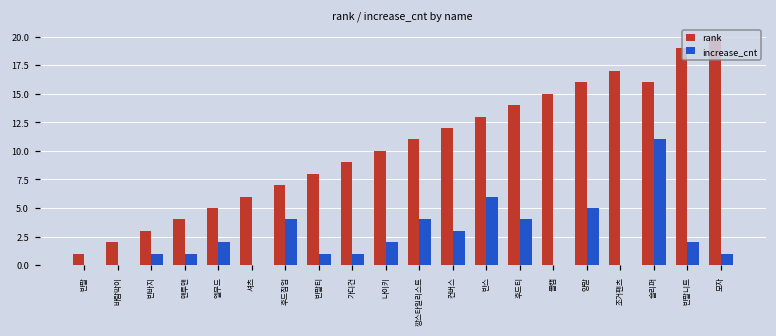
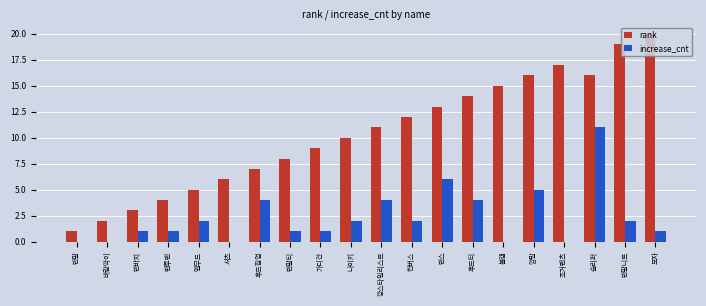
increase_cnt, 컨버스: 3 -> 2
